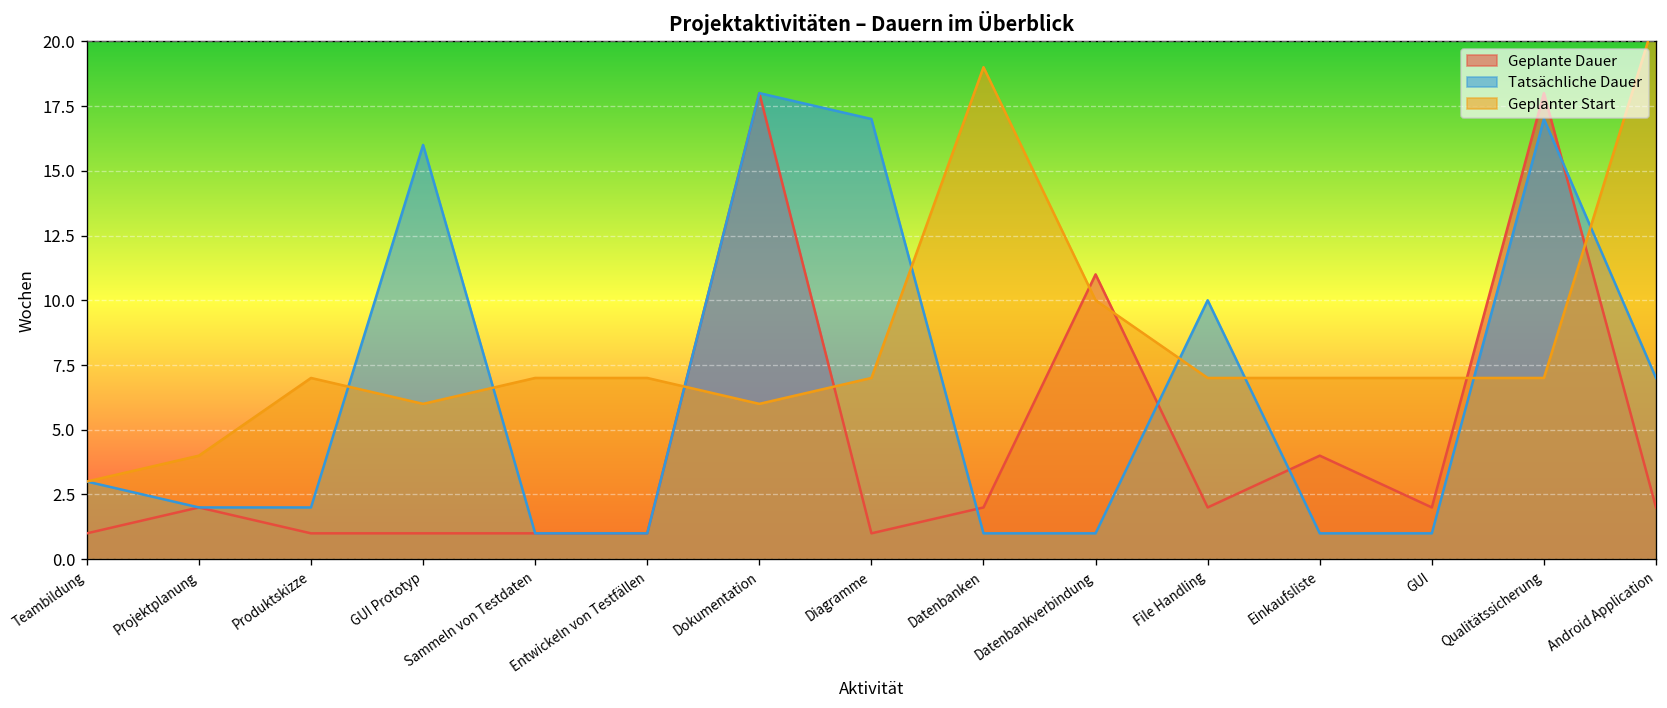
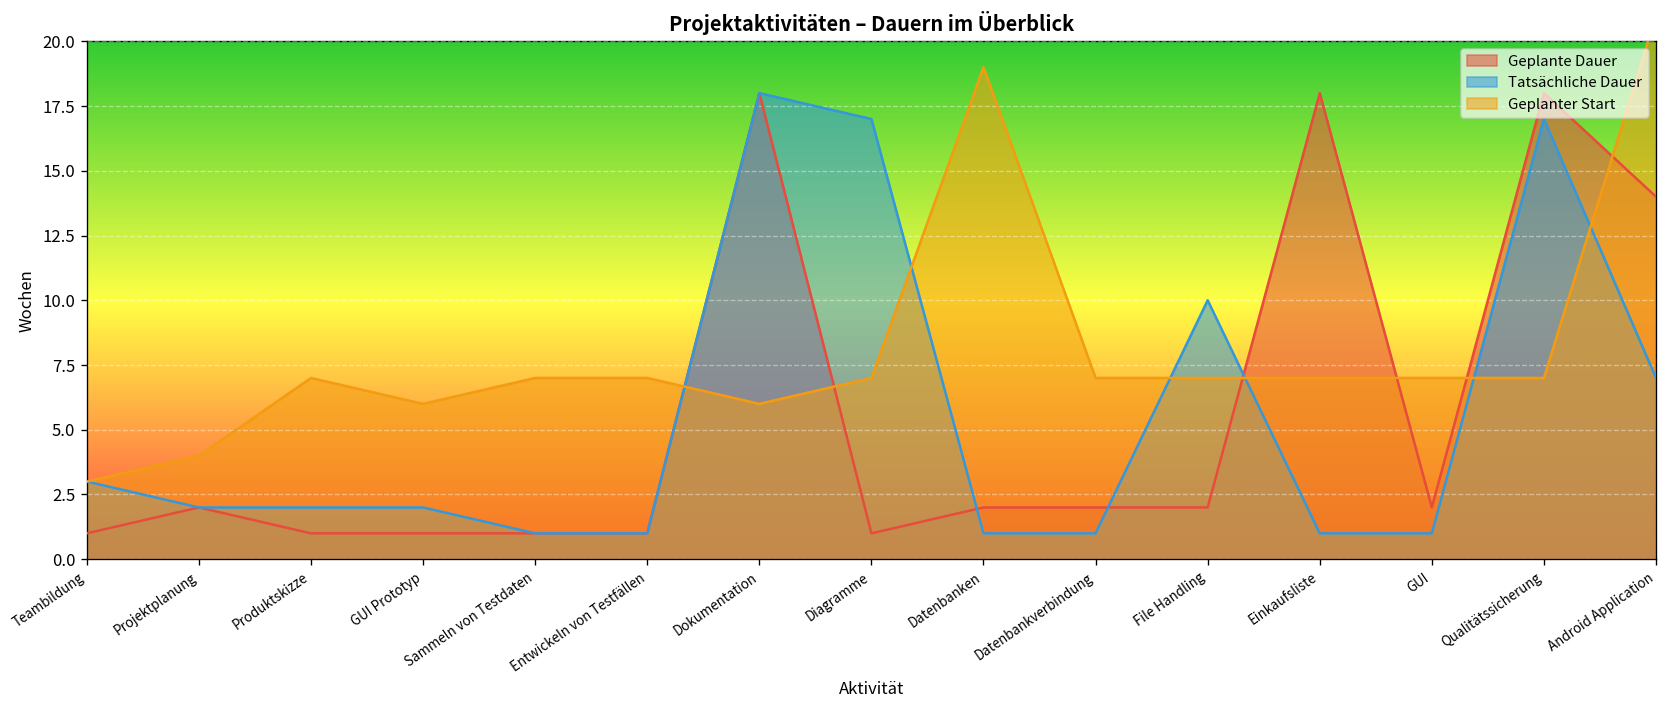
Tatsächliche Dauer, GUI Prototyp: 16 -> 2
Geplante Dauer, Datenbankverbindung: 11 -> 2
Geplanter Start, Datenbankverbindung: 10 -> 7
Geplante Dauer, Einkaufsliste: 4 -> 18
Geplante Dauer, Android Application: 2 -> 14
